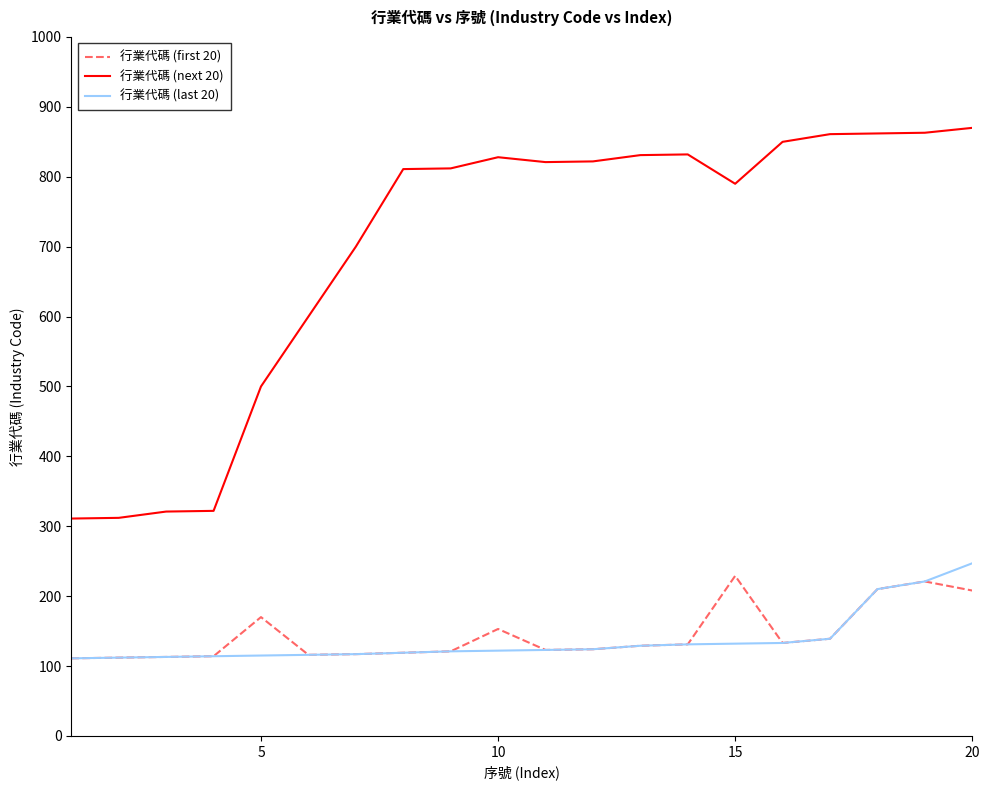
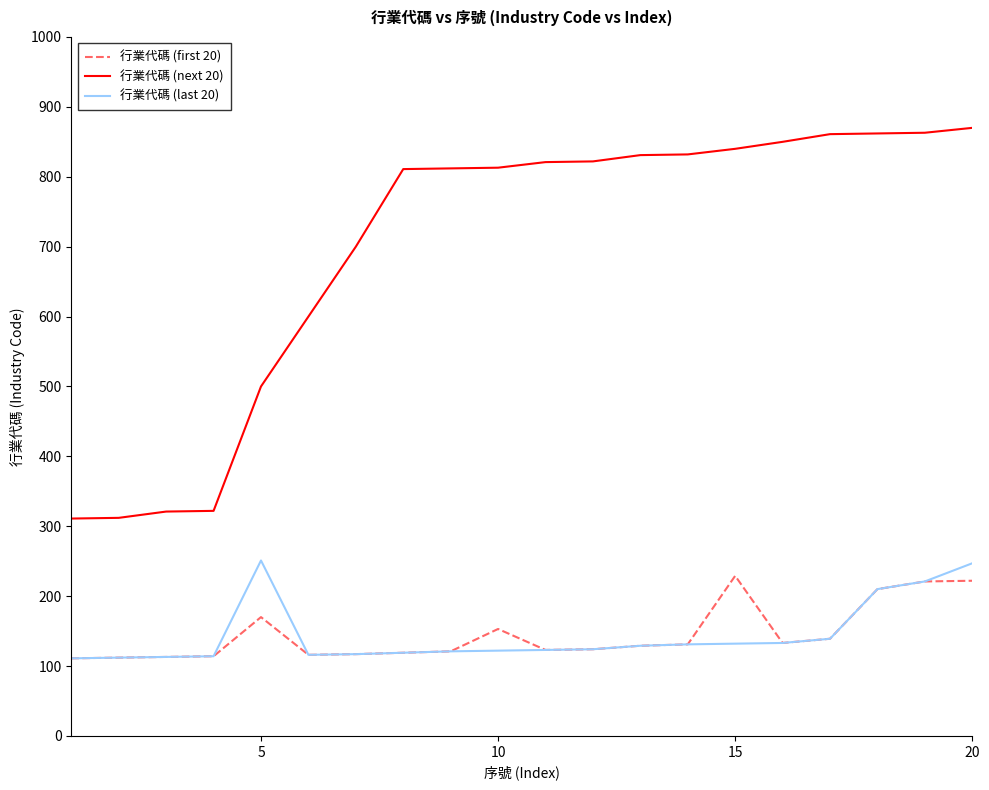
行業代碼 (last 20), 5: 120 -> 250
行業代碼 (next 20), 10: 830 -> 810
行業代碼 (next 20), 15: 790 -> 840
行業代碼 (first 20), 20: 210 -> 220
